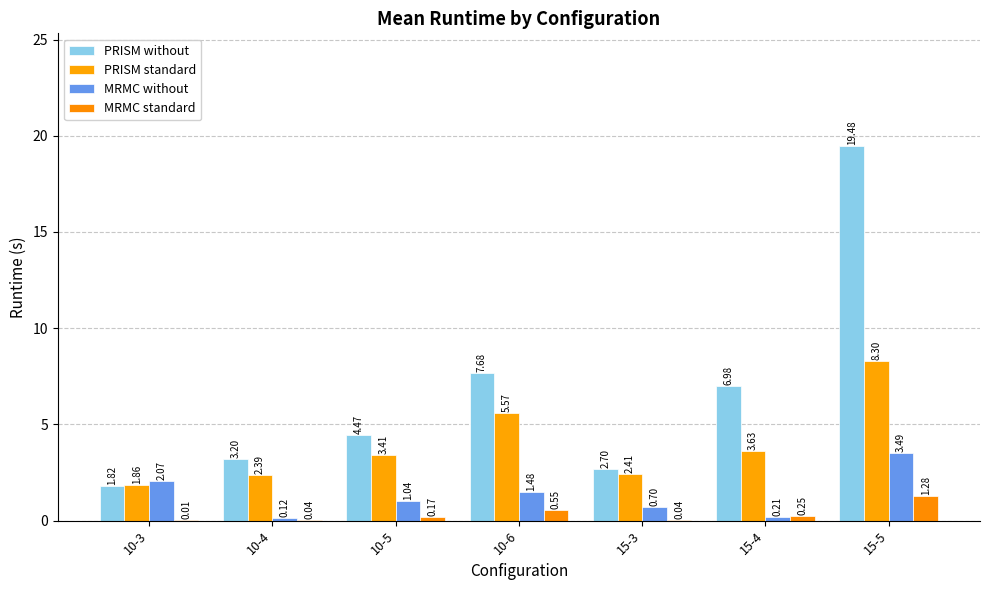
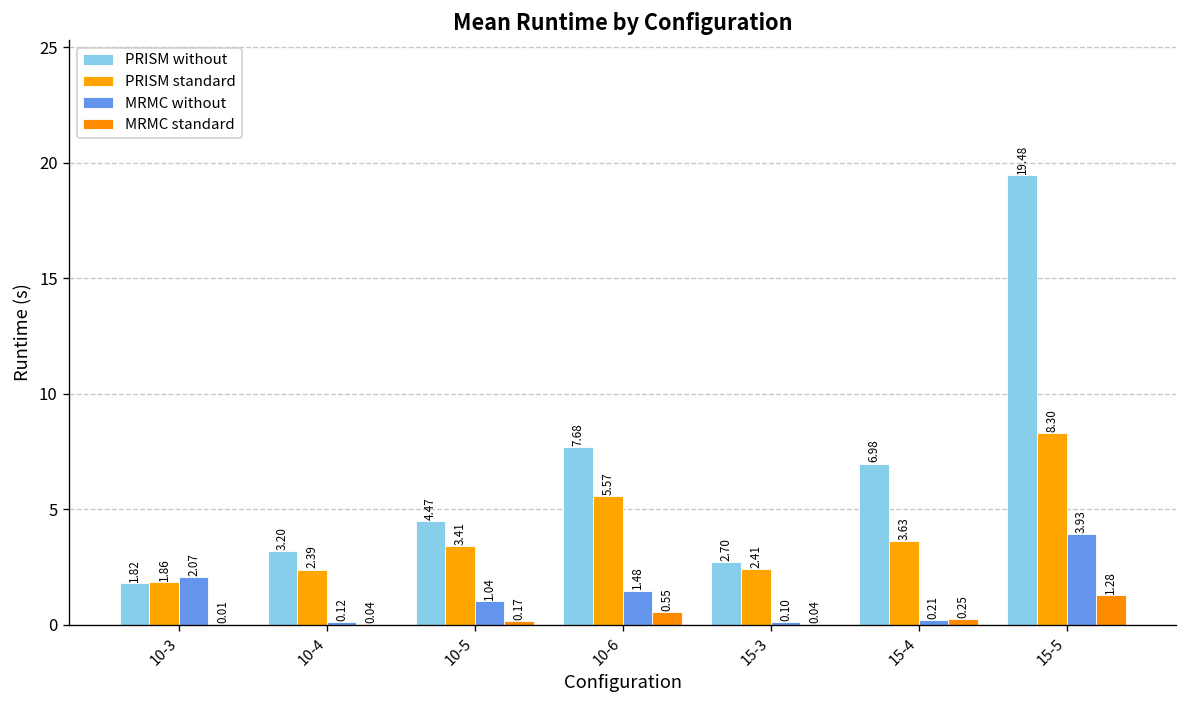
MRMC without, 15-3: 0.70 -> 0.10
MRMC without, 15-5: 3.49 -> 3.93
